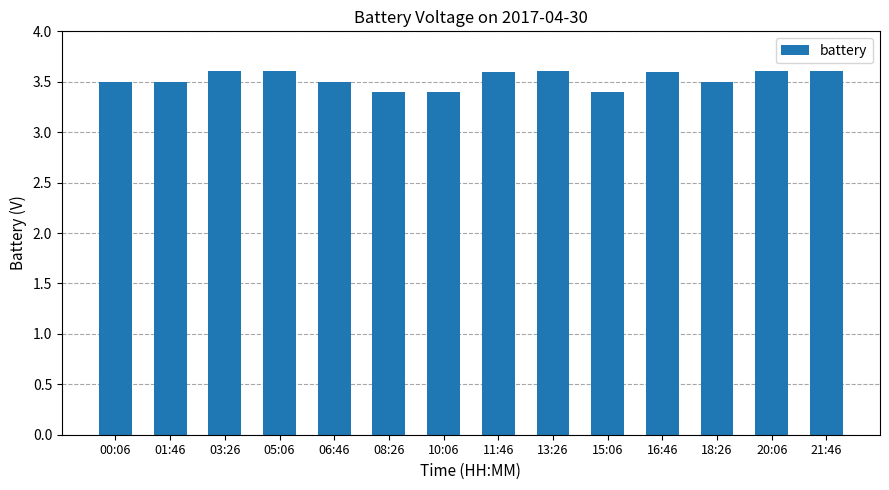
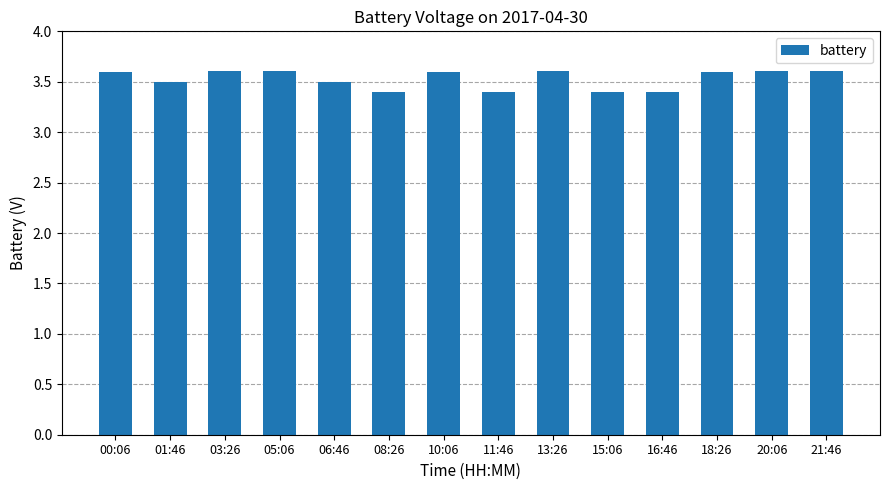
00:06: 3.5 -> 3.6
10:06: 3.4 -> 3.6
11:46: 3.6 -> 3.4
16:46: 3.6 -> 3.4
18:26: 3.5 -> 3.6
